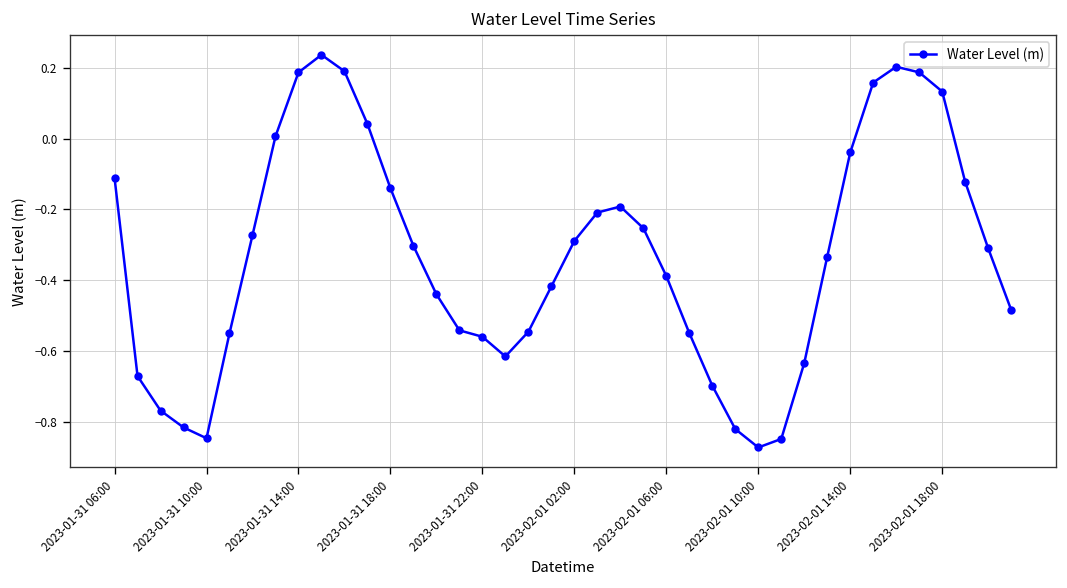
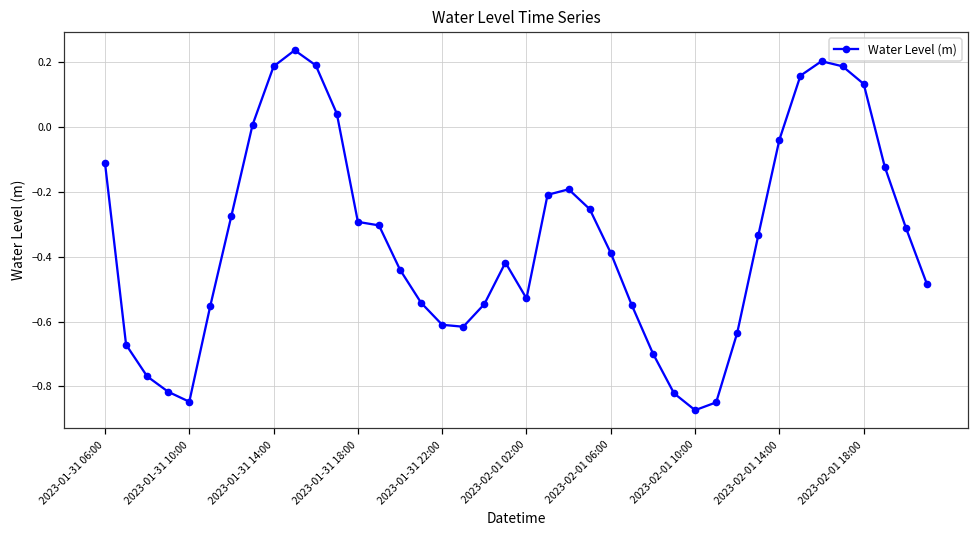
2023-01-31 18:00: -0.14 -> -0.29
2023-01-31 22:00: -0.56 -> -0.61
2023-02-01 02:00: -0.29 -> -0.53
